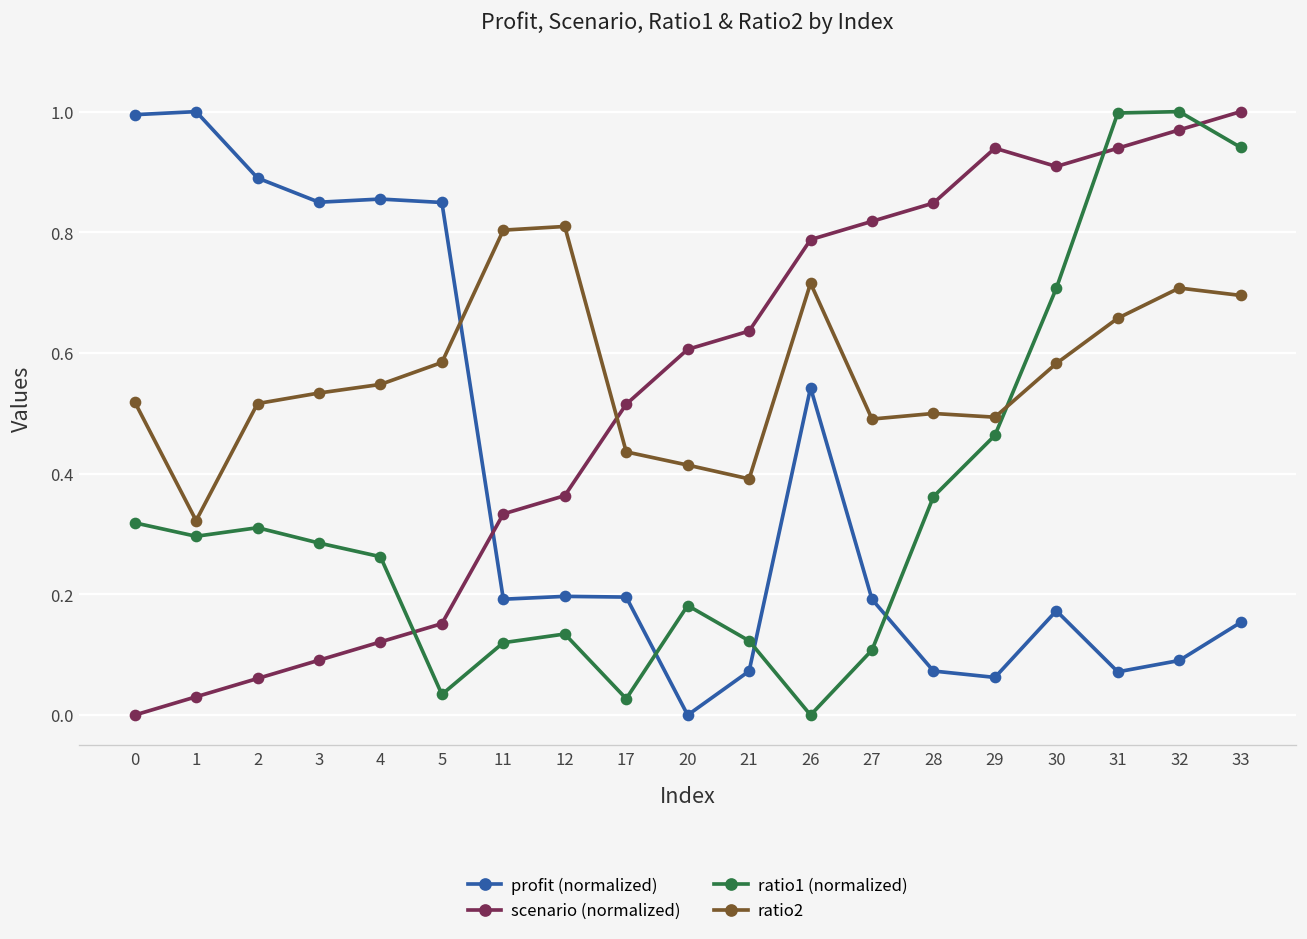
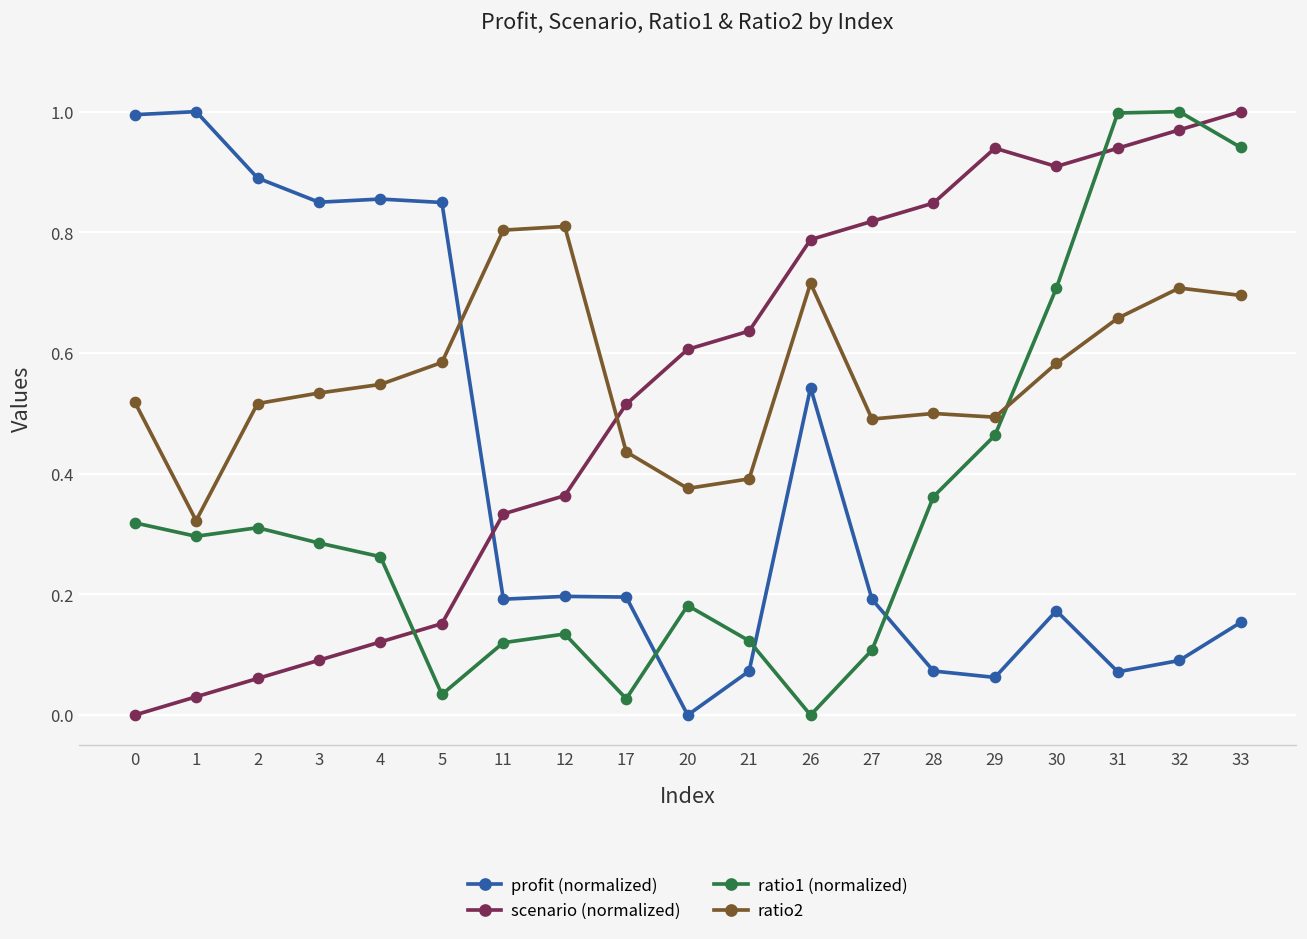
ratio2, 20: 0.41 -> 0.38
